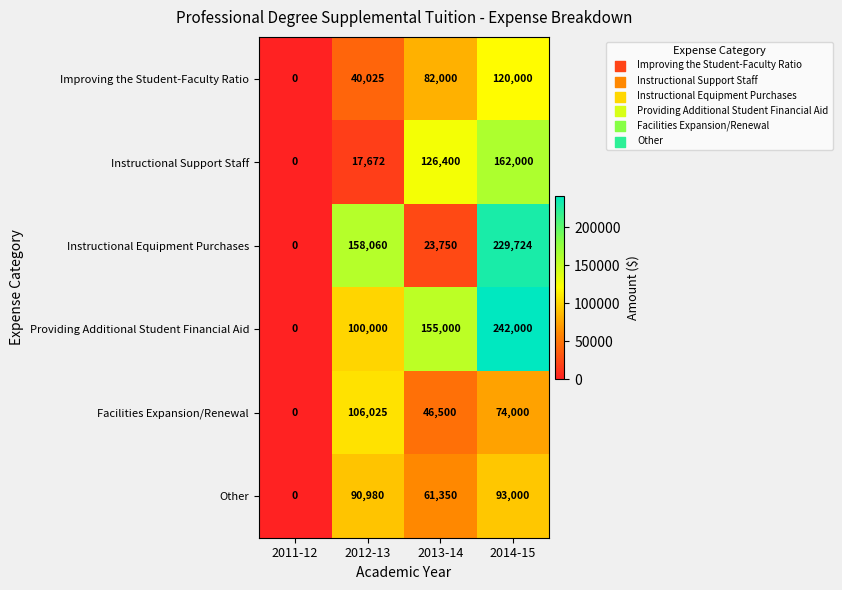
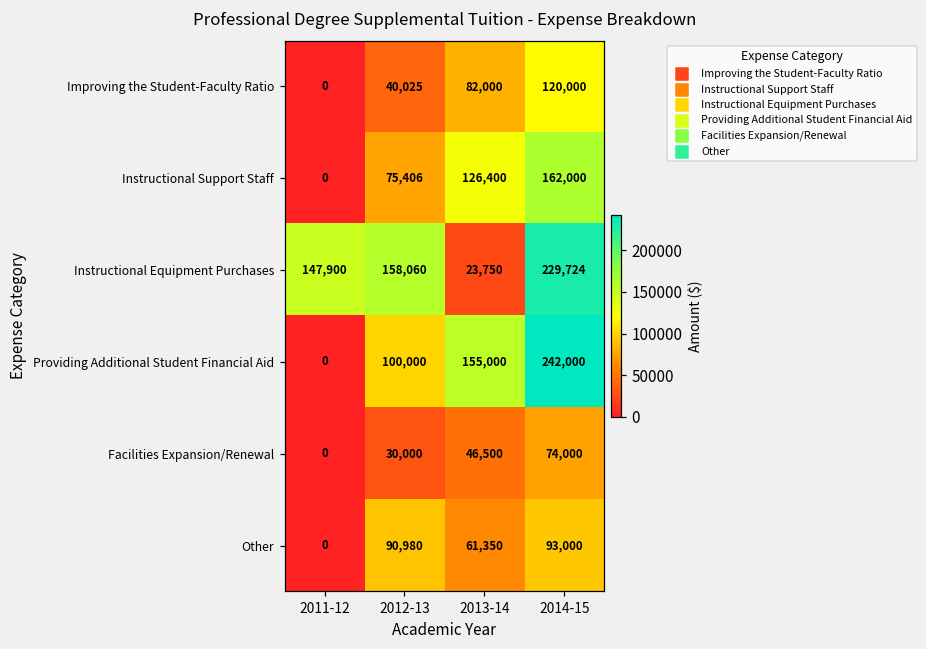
Instructional Support Staff, 2012-13: 17,672 -> 75,406
Instructional Equipment Purchases, 2011-12: 0 -> 147,900
Facilities Expansion/Renewal, 2012-13: 106,025 -> 30,000
